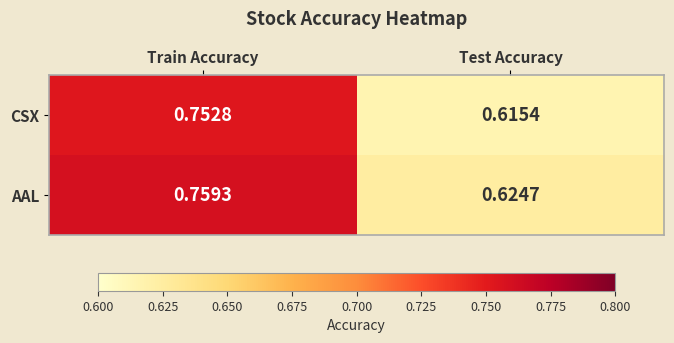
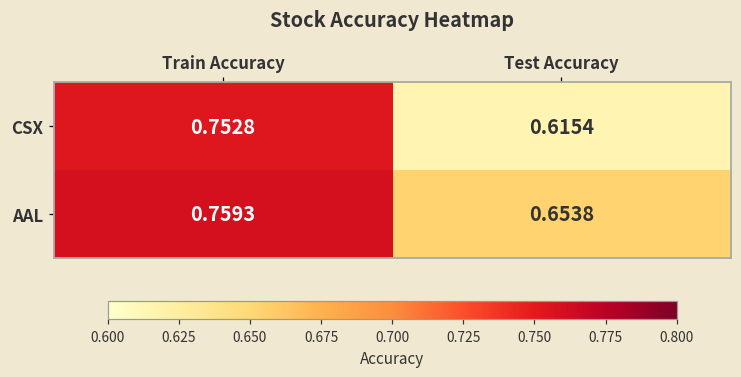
AAL, Test Accuracy: 0.6247 -> 0.6538
